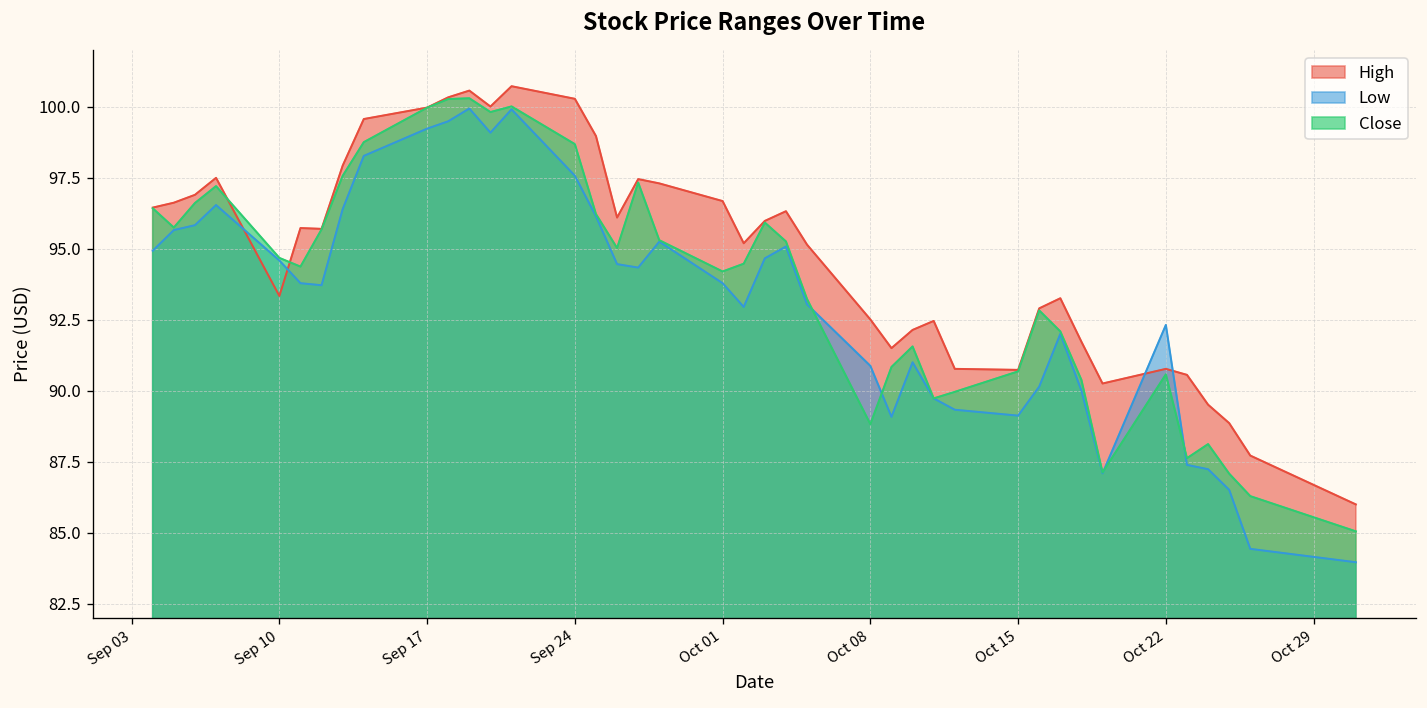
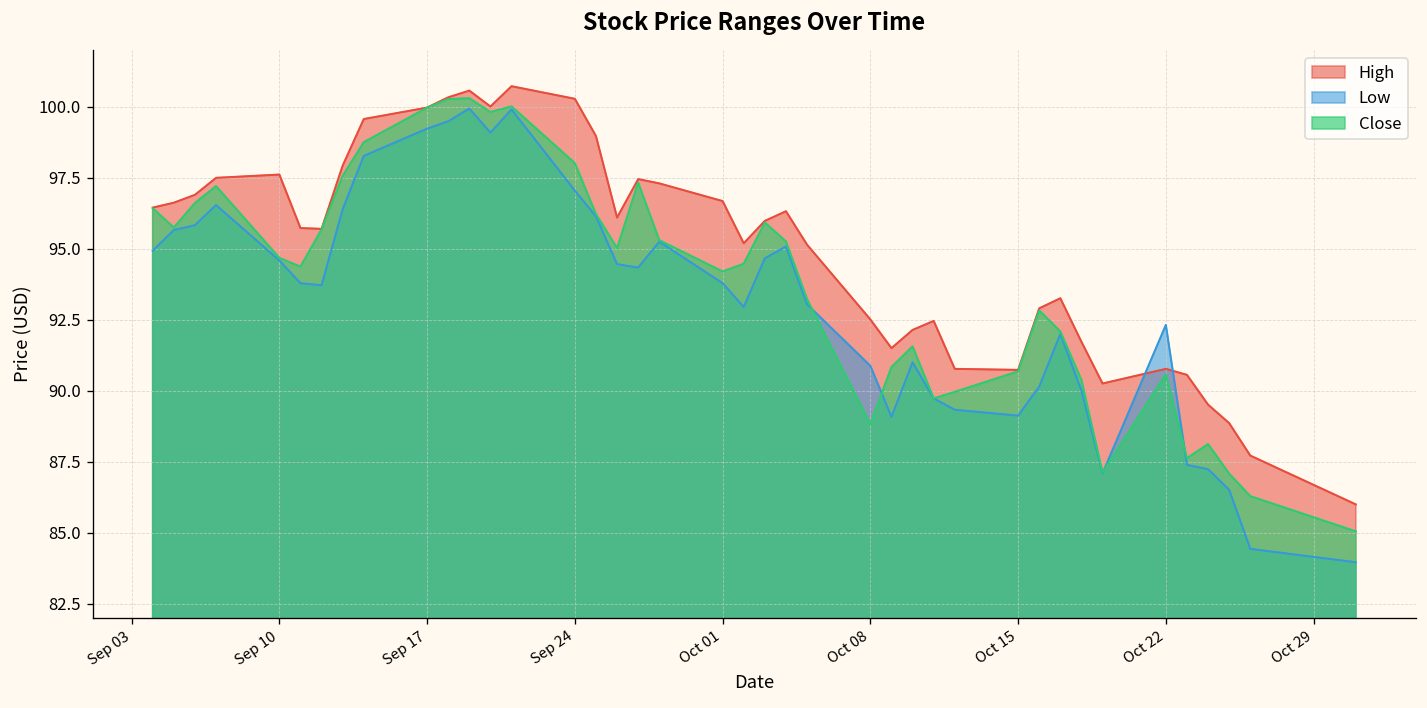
High, Sep 10: 93.3 -> 97.6
Low, Sep 24: 97.6 -> 97.0
Close, Sep 24: 98.7 -> 98.0
